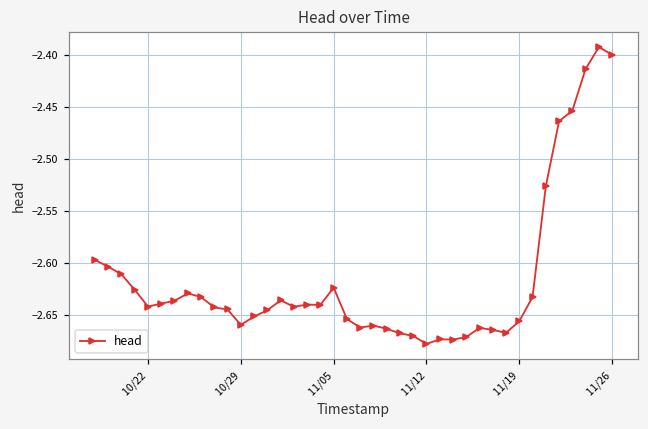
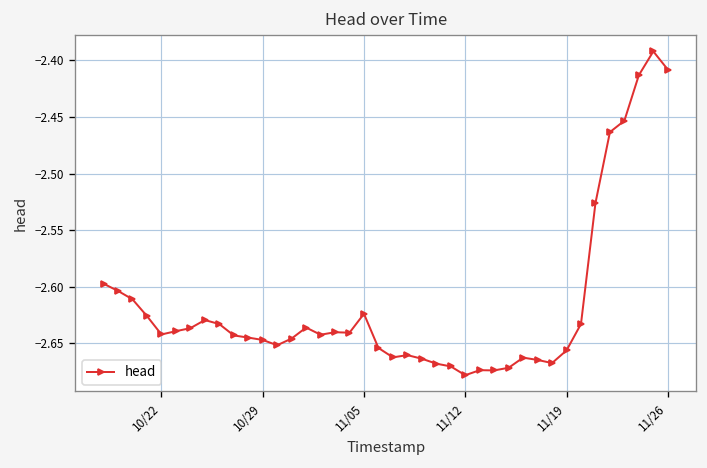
10/29: -2.66 -> -2.65
11/26: -2.40 -> -2.41
